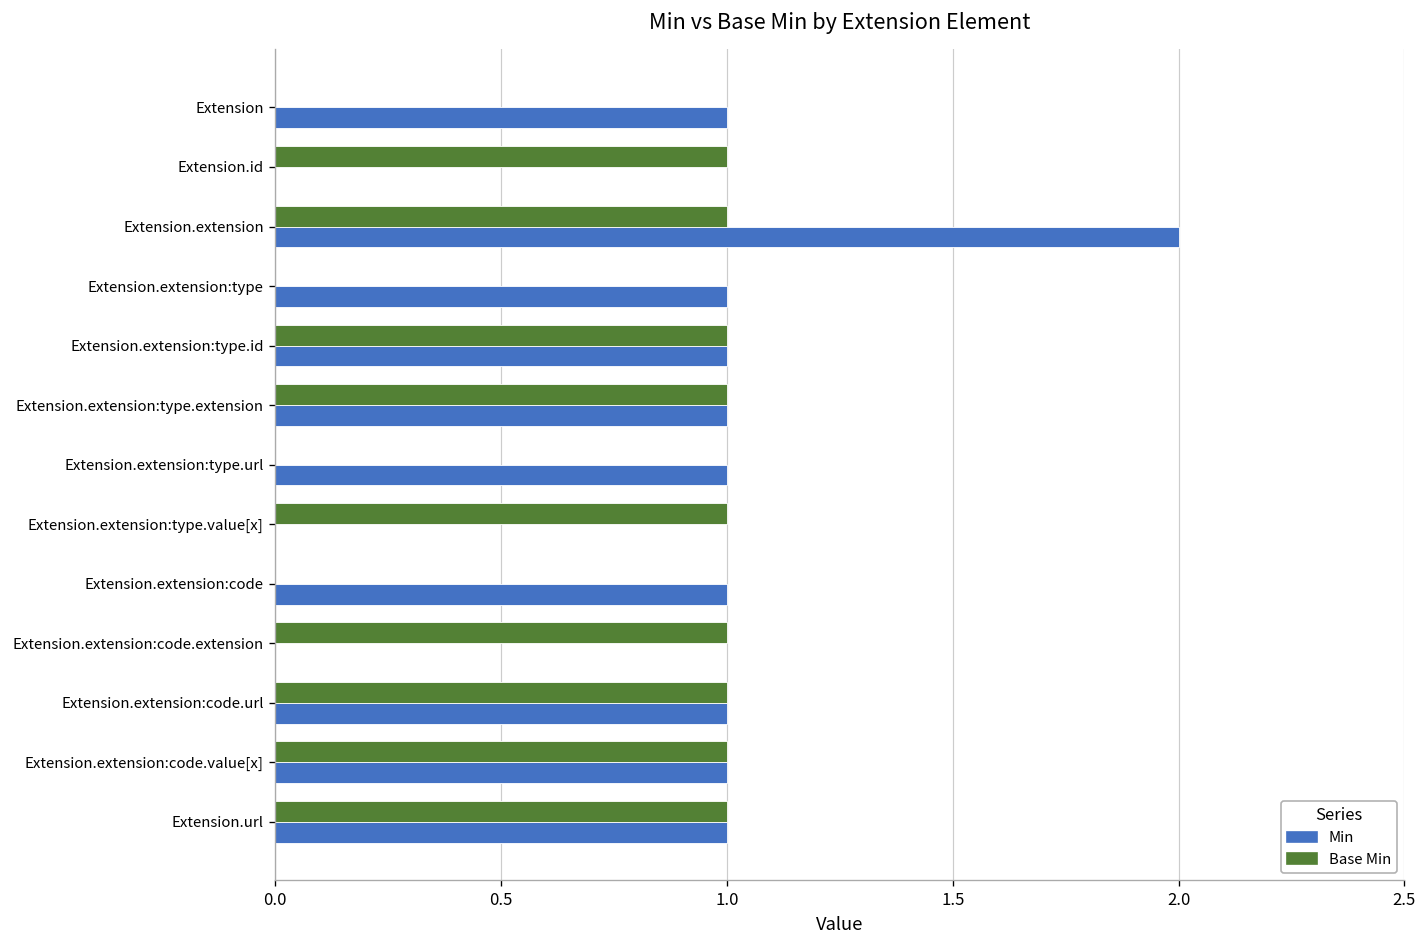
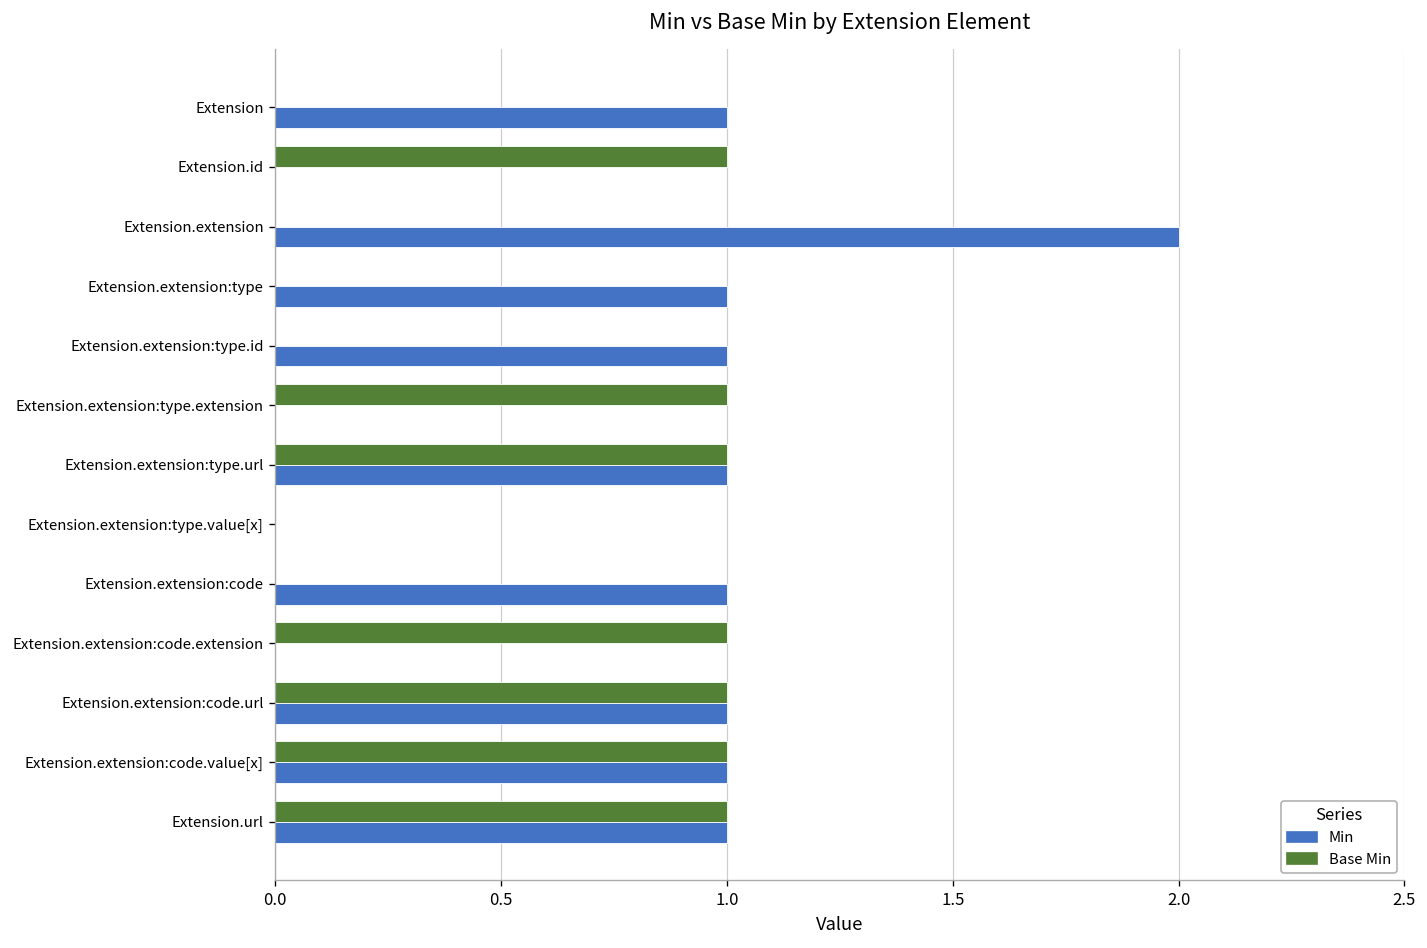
Base Min, Extension.extension: 1 -> 0
Base Min, Extension.extension:type.id: 1 -> 0
Min, Extension.extension:type.extension: 1 -> 0
Base Min, Extension.extension:type.url: 0 -> 1
Base Min, Extension.extension:type.value[x]: 1 -> 0
